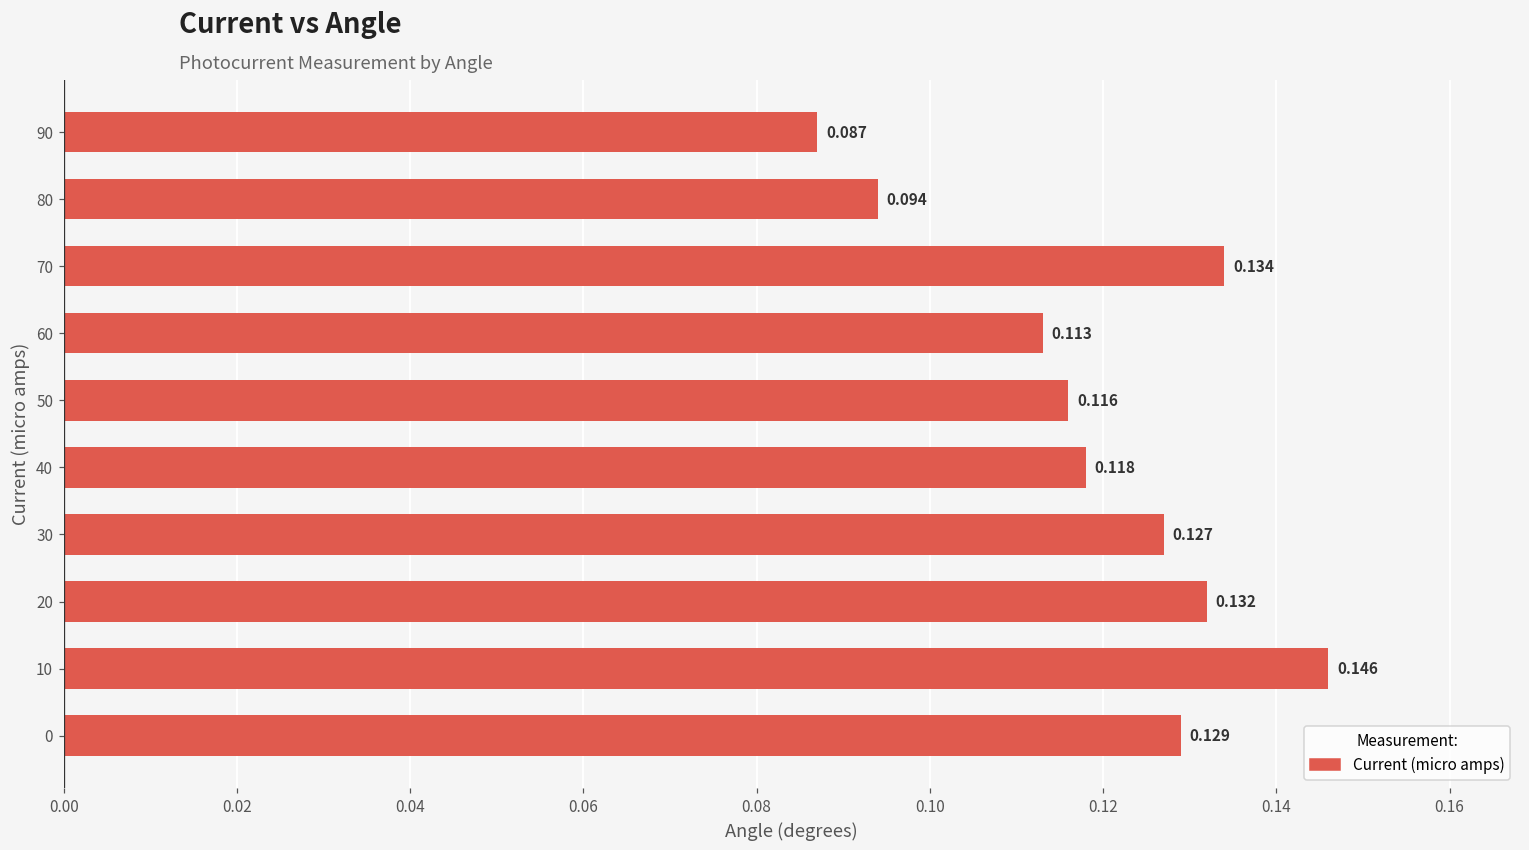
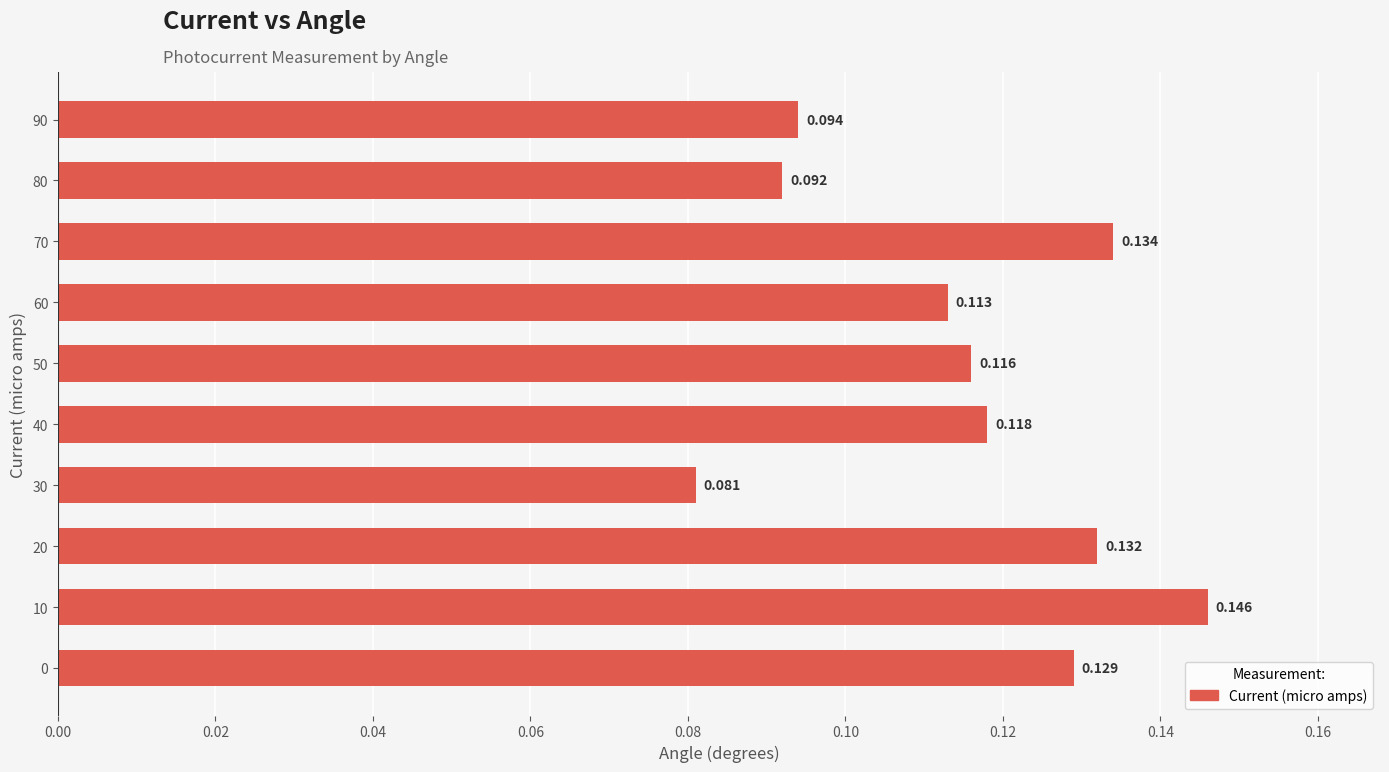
90: 0.087 -> 0.094
80: 0.094 -> 0.092
30: 0.127 -> 0.081
